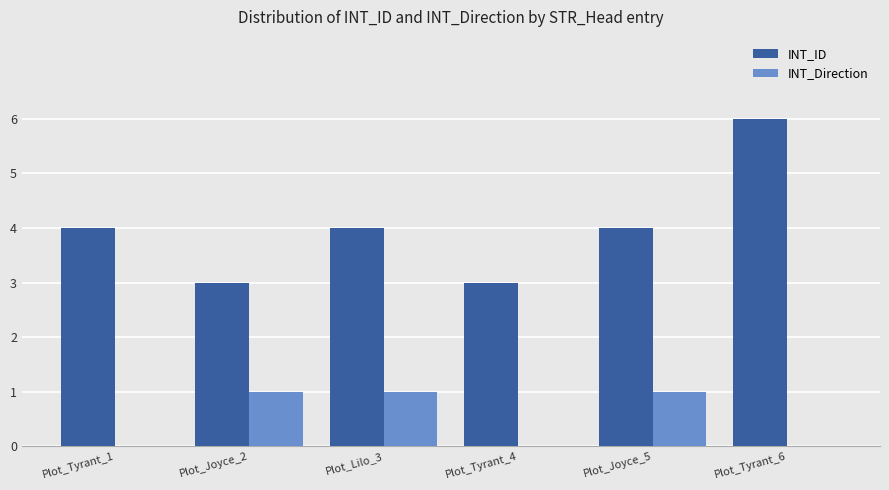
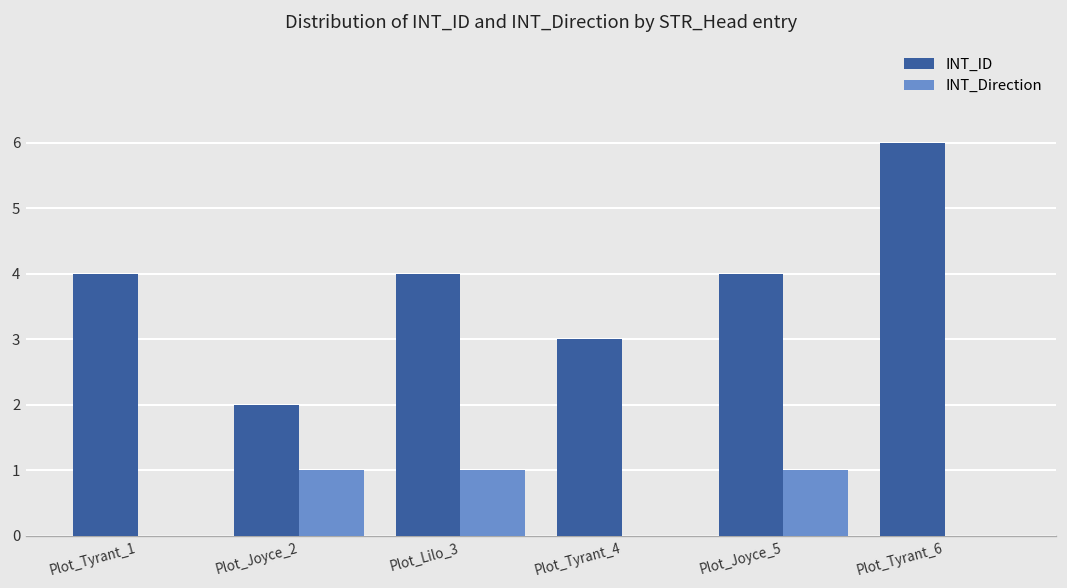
INT_ID, Plot_Joyce_2: 3 -> 2
